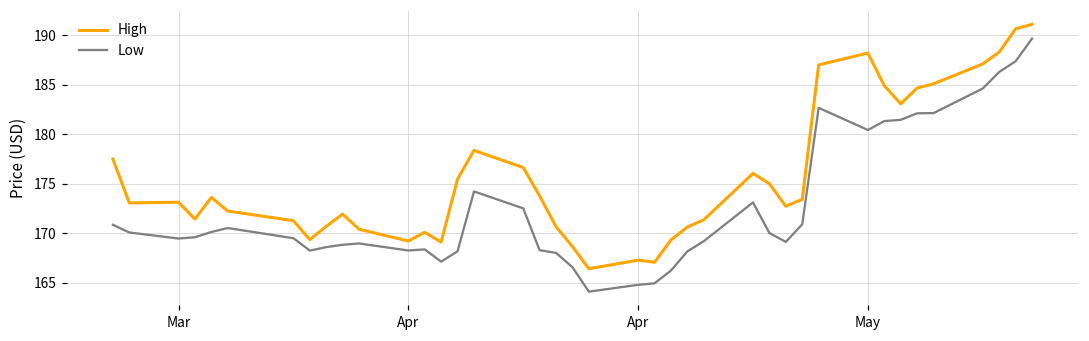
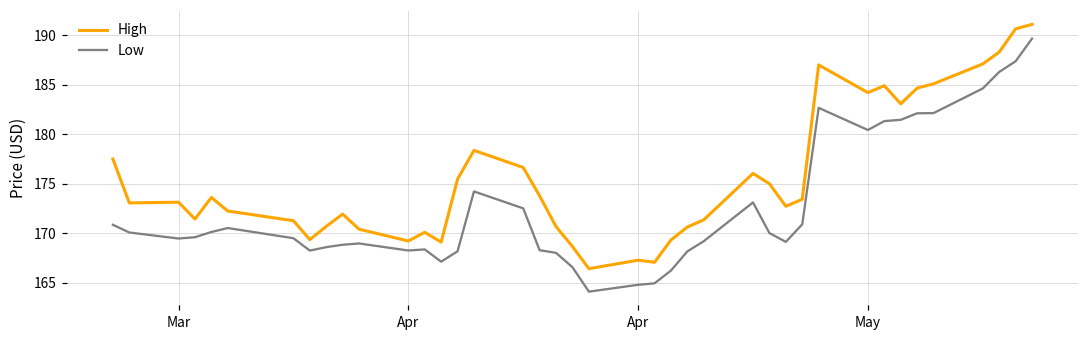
High, May: 188 -> 184
